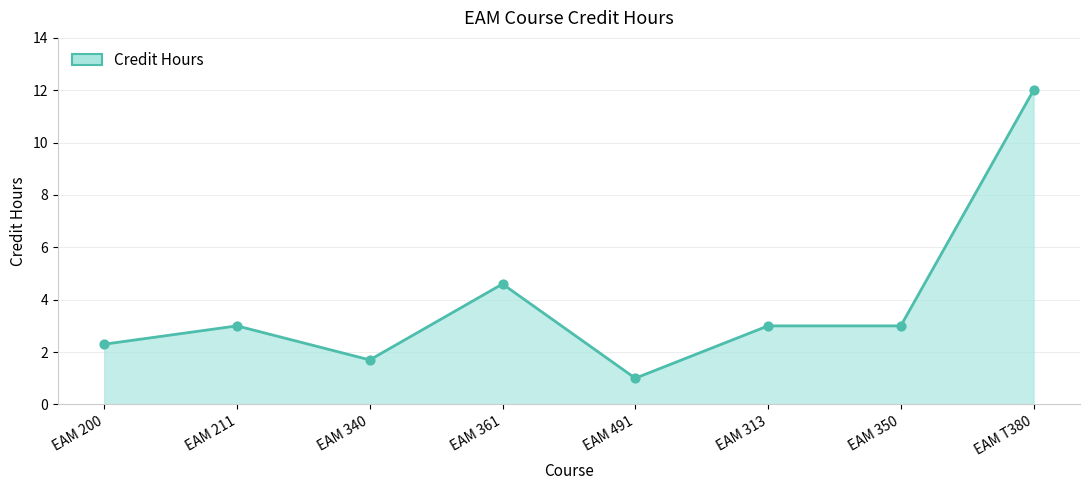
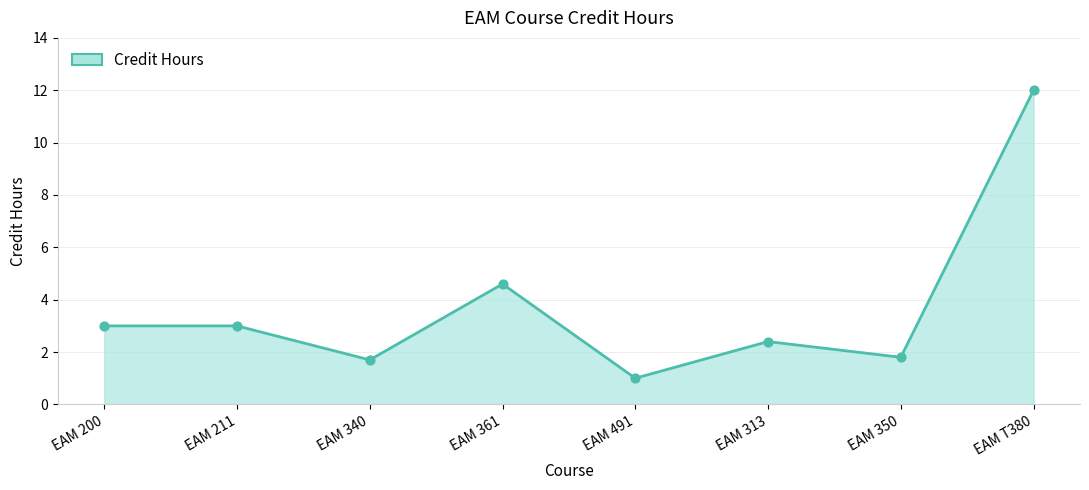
EAM 200: 2.3 -> 3.0
EAM 313: 3.0 -> 2.4
EAM 350: 3.0 -> 1.8
